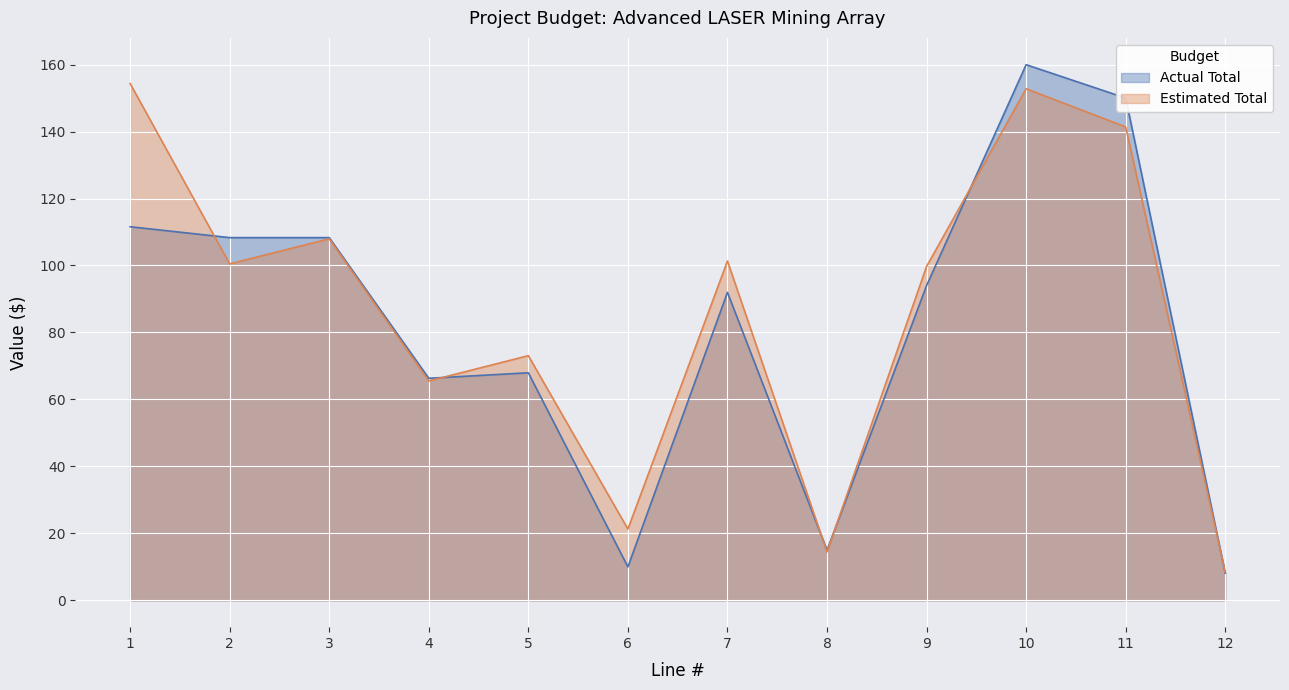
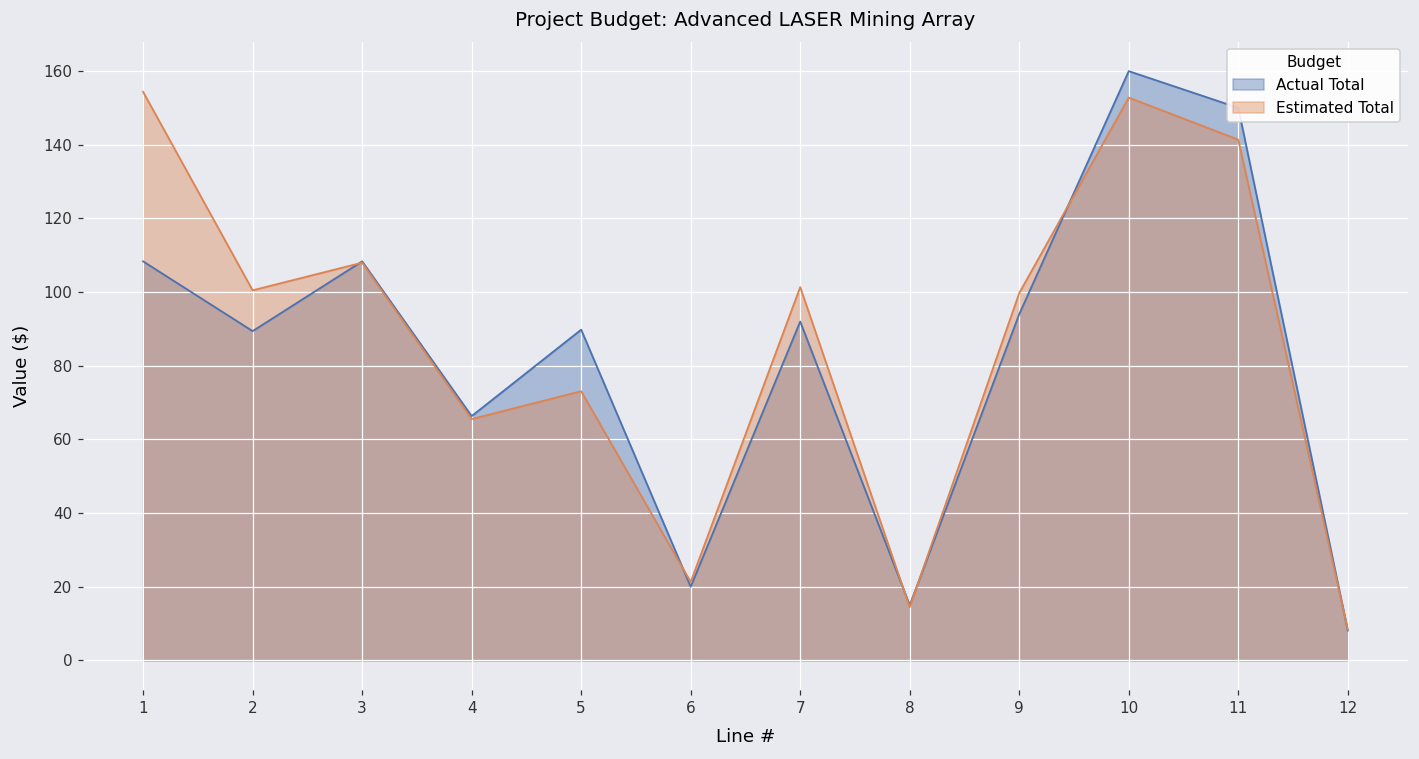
Actual Total, 1: 112 -> 108
Actual Total, 2: 108 -> 89
Actual Total, 5: 68 -> 90
Actual Total, 6: 10 -> 20
